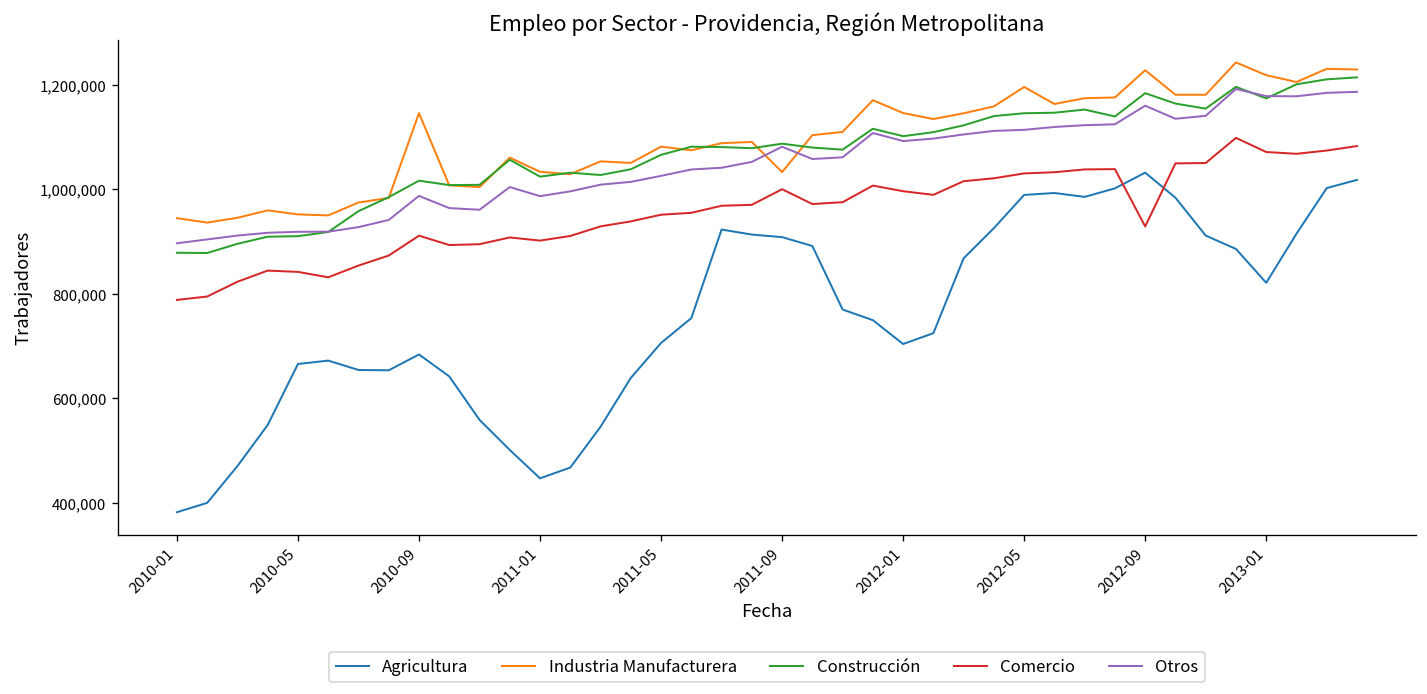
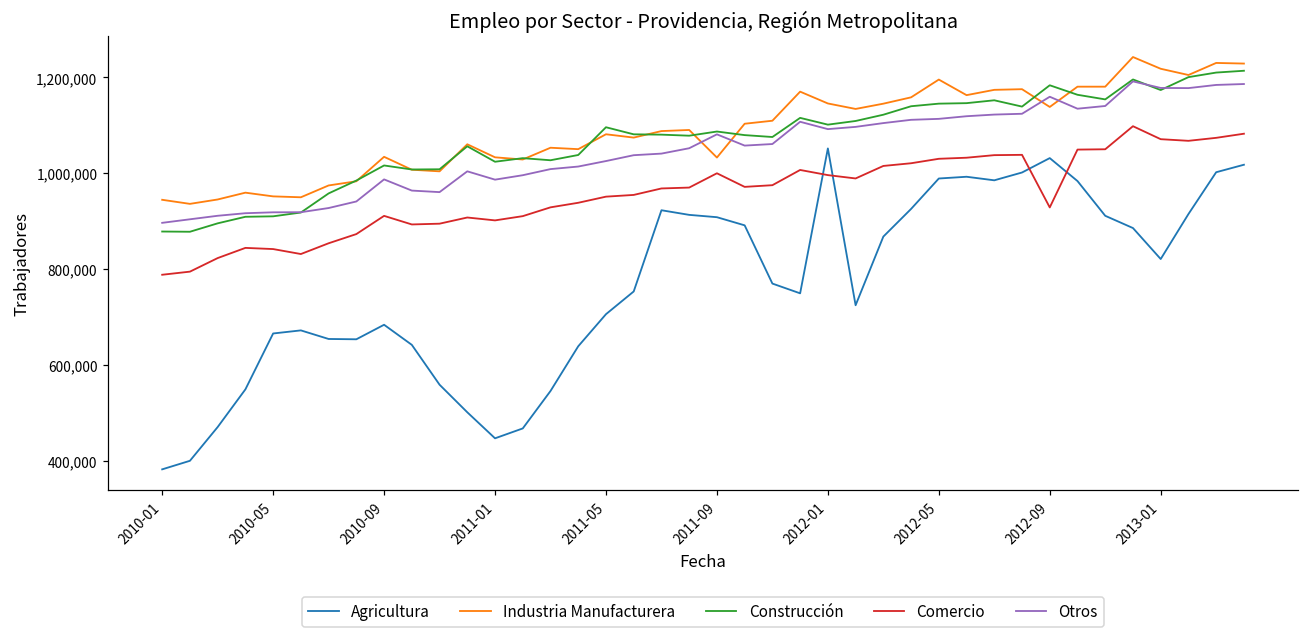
Industria Manufacturera, 2010-09: 1,150,000 -> 1,030,000
Construcción, 2011-05: 1,070,000 -> 1,100,000
Agricultura, 2012-01: 700,000 -> 1,050,000
Industria Manufacturera, 2012-09: 1,230,000 -> 1,140,000
